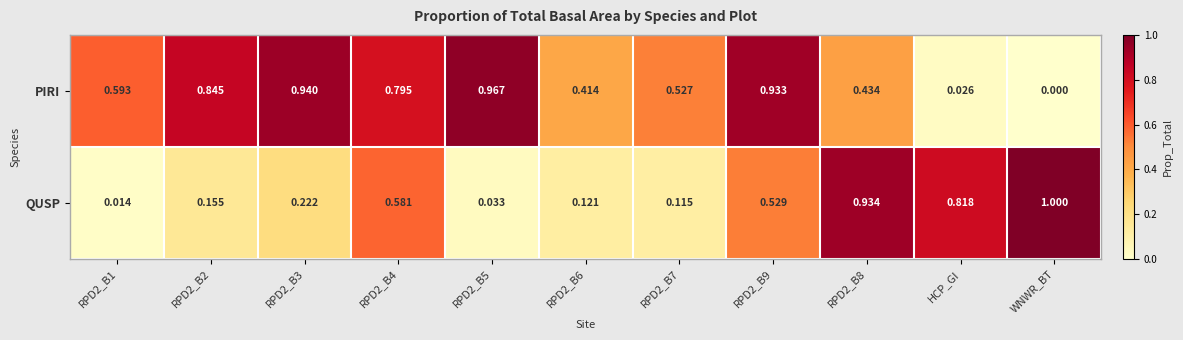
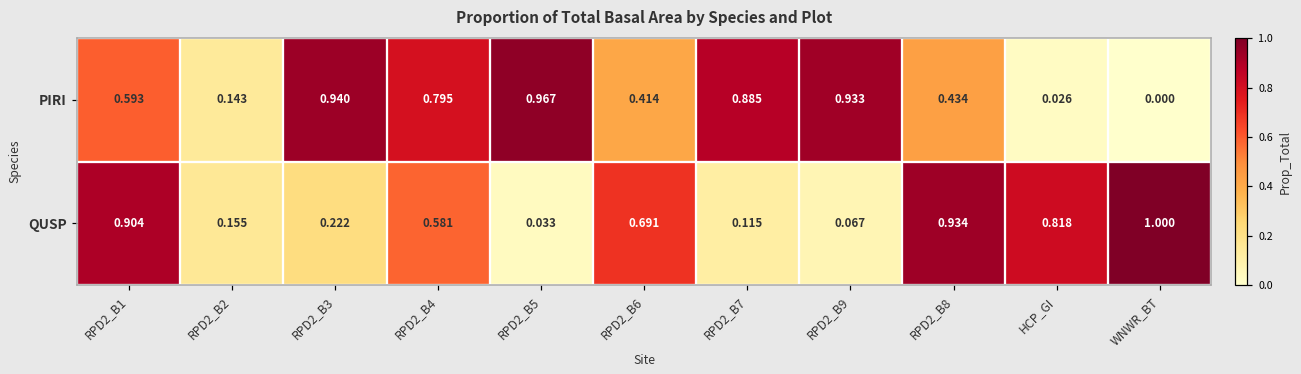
PIRI, RPD2_B2: 0.845 -> 0.143
PIRI, RPD2_B7: 0.527 -> 0.885
QUSP, RPD2_B1: 0.014 -> 0.904
QUSP, RPD2_B6: 0.121 -> 0.691
QUSP, RPD2_B9: 0.529 -> 0.067
